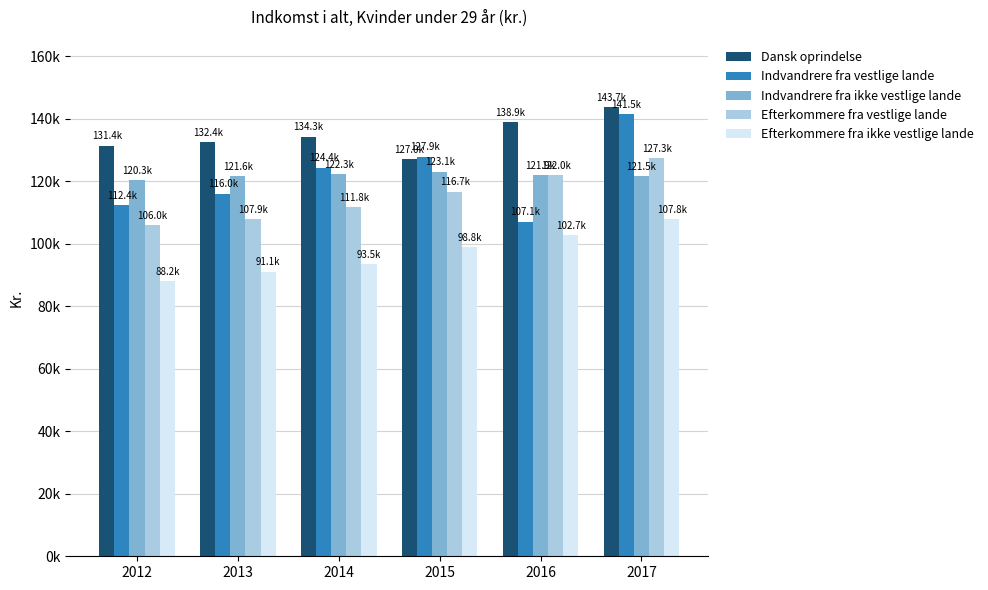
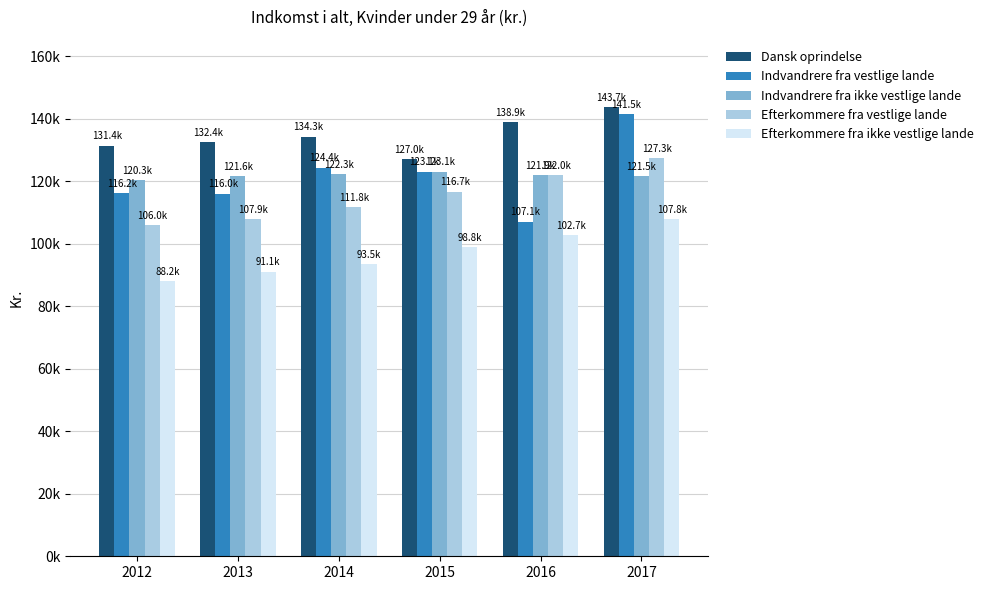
Indvandrere fra vestlige lande, 2012: 112.4k -> 116.2k
Indvandrere fra vestlige lande, 2015: 127.9k -> 123.1k
